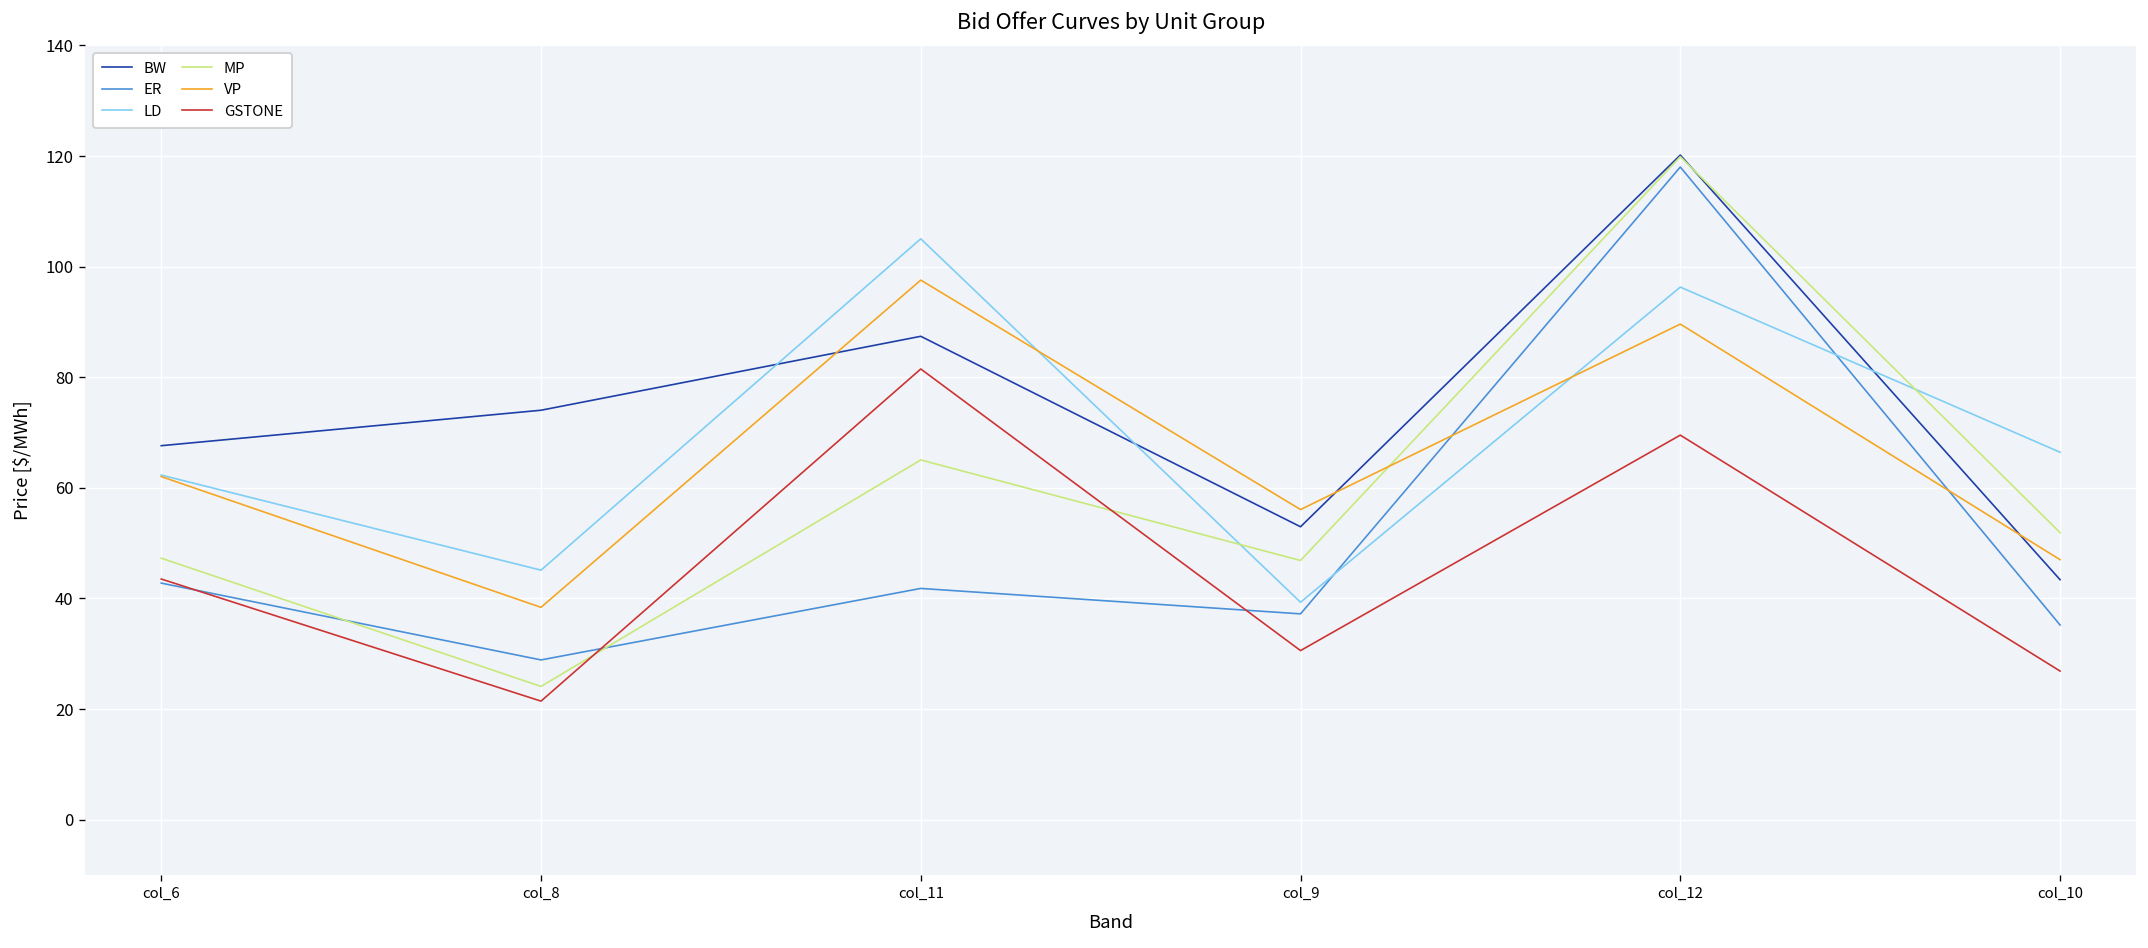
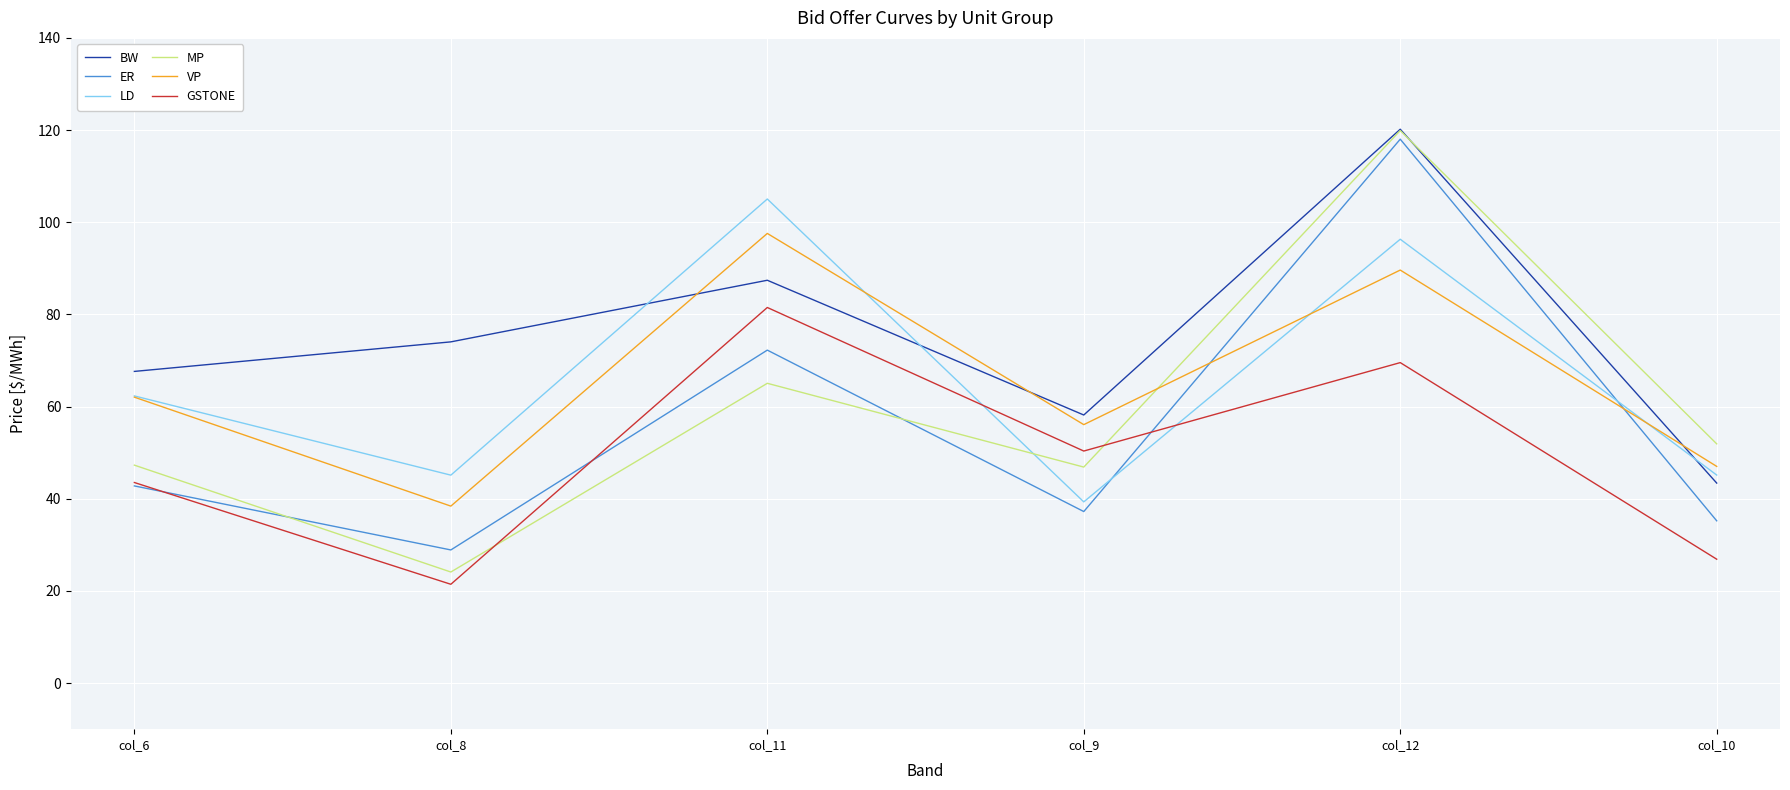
ER, col_11: 42 -> 72
BW, col_9: 53 -> 58
GSTONE, col_9: 31 -> 50
LD, col_10: 66 -> 45
